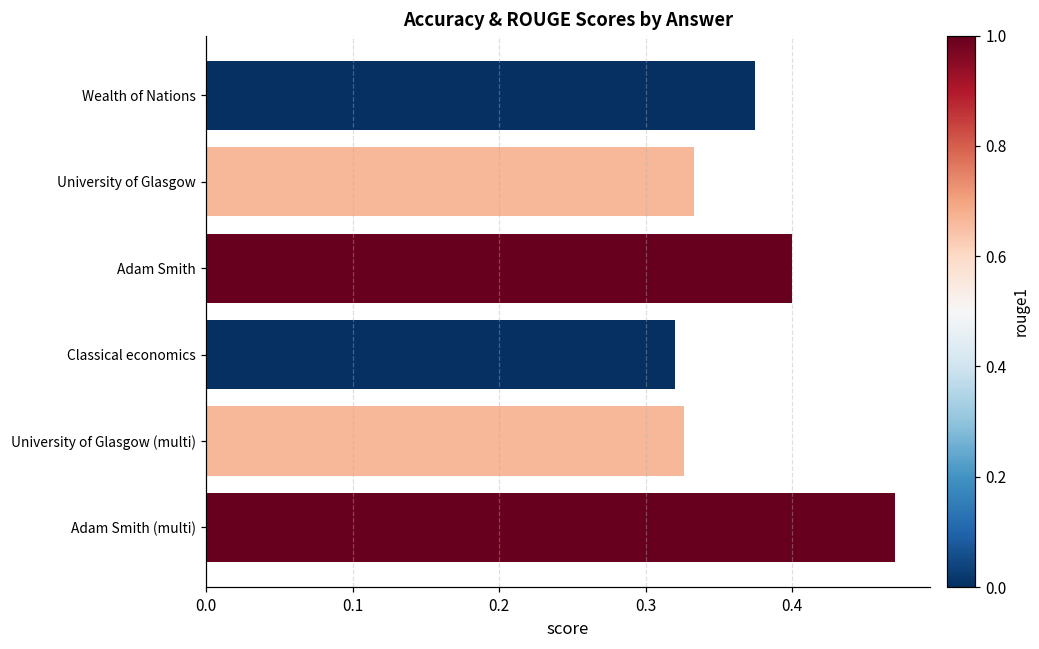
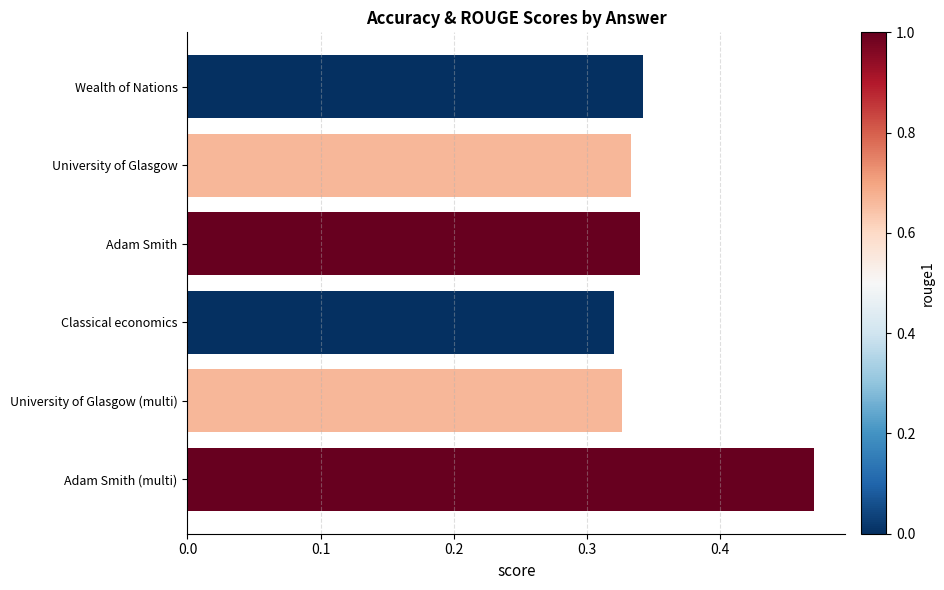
Wealth of Nations: 0.375 -> 0.342
Adam Smith: 0.400 -> 0.340
